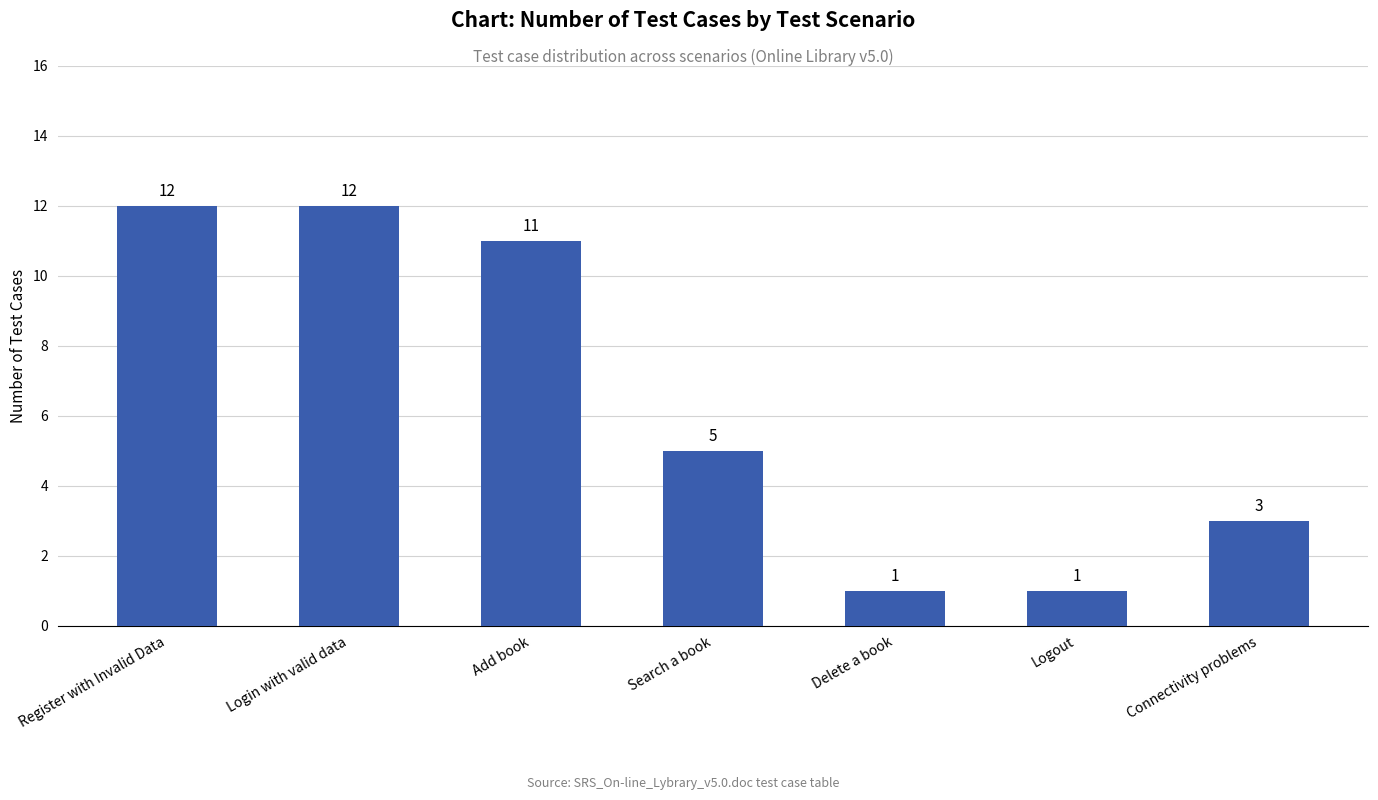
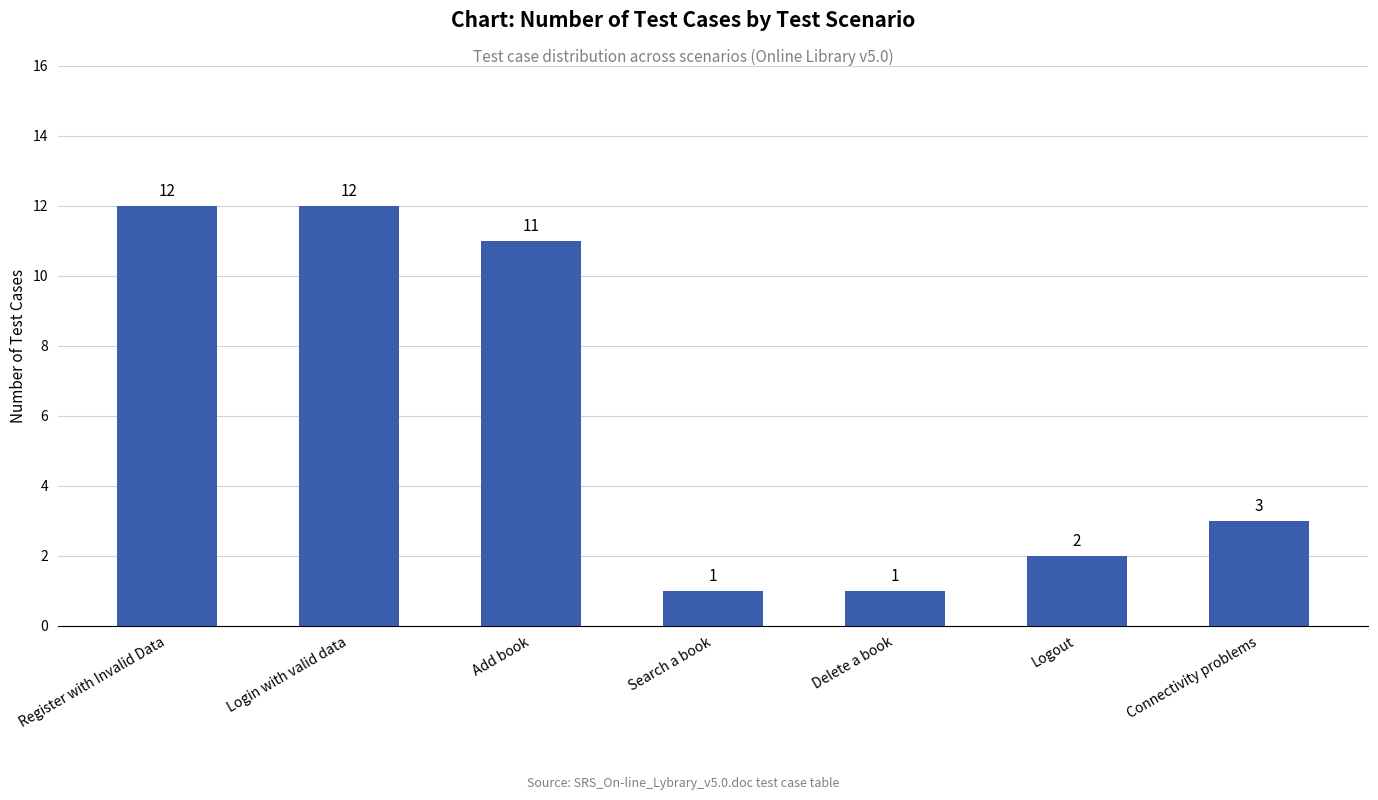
Search a book: 5 -> 1
Logout: 1 -> 2
